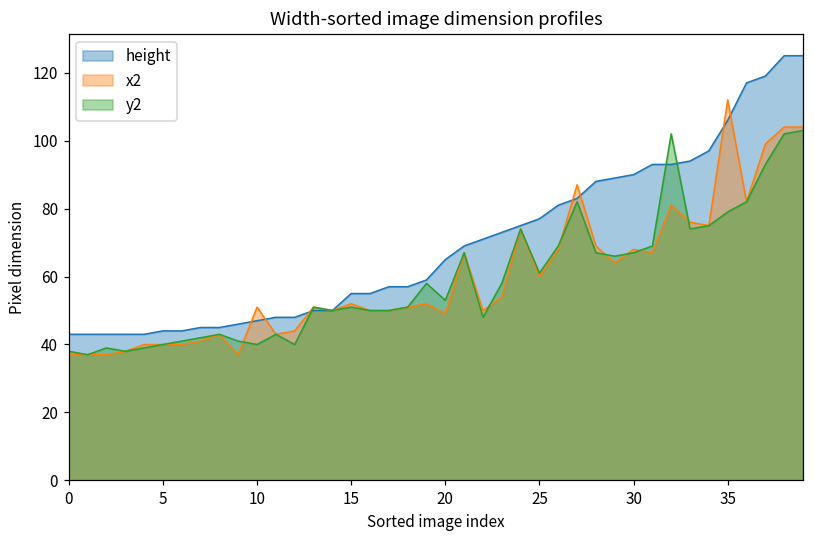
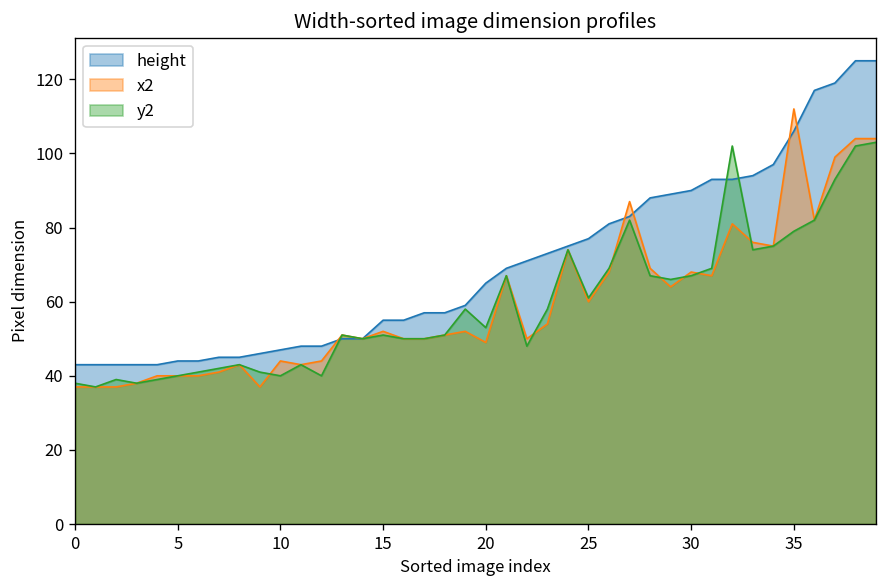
x2, 10: 51 -> 44
